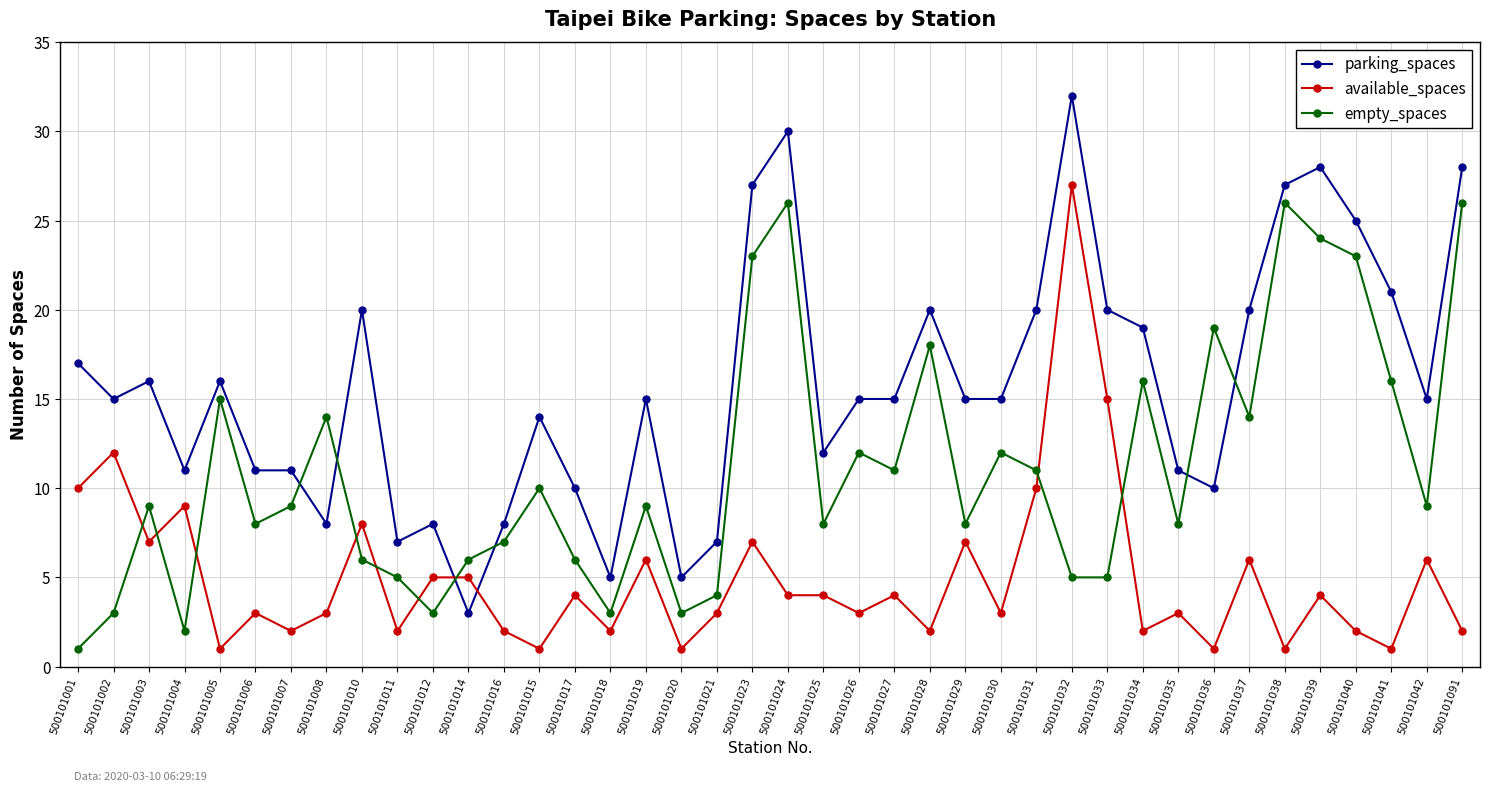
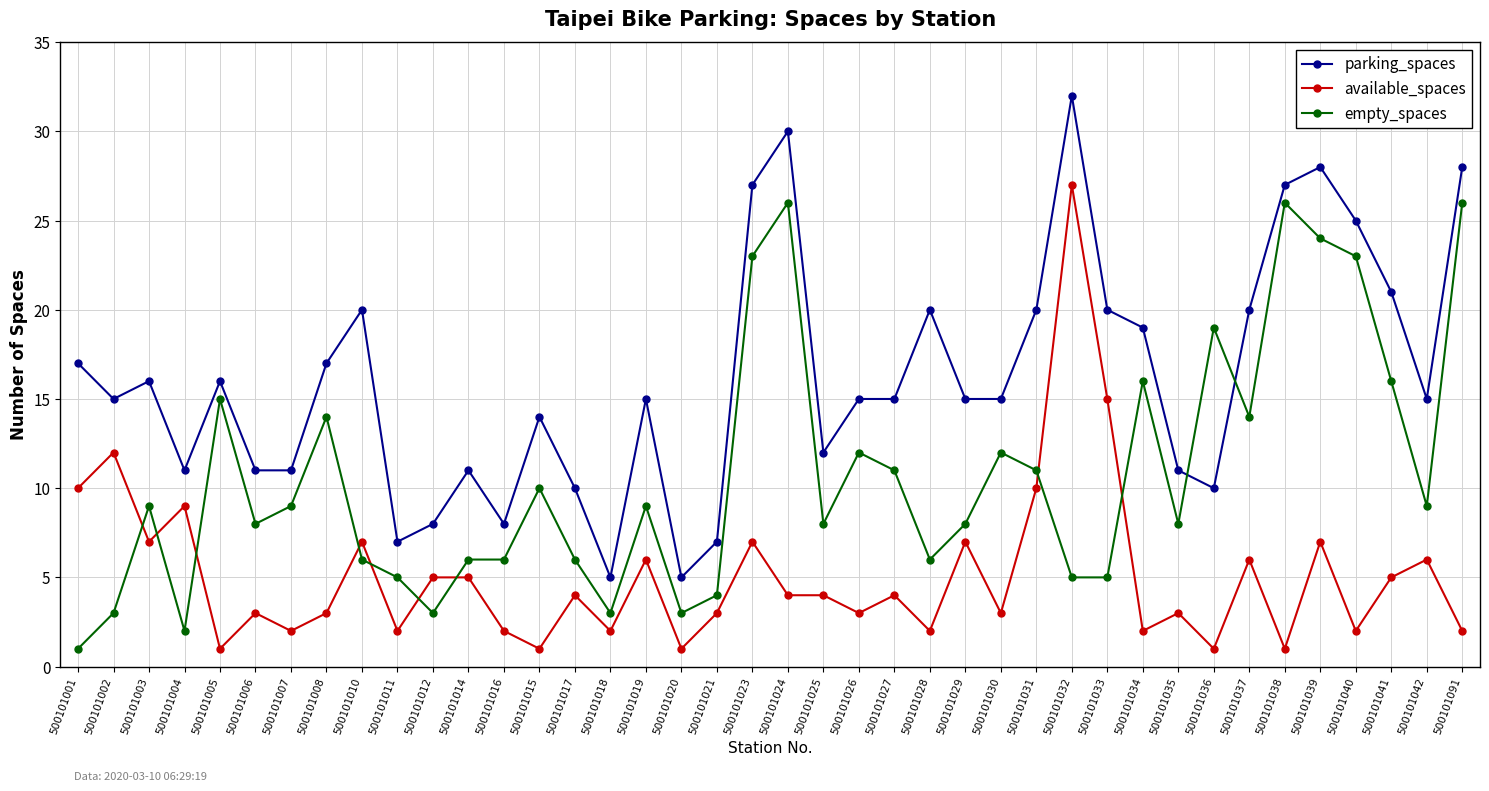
parking_spaces, 500101008: 8 -> 17
available_spaces, 500101010: 8 -> 7
parking_spaces, 500101014: 3 -> 11
empty_spaces, 500101016: 7 -> 6
empty_spaces, 500101028: 18 -> 6
available_spaces, 500101039: 4 -> 7
available_spaces, 500101041: 1 -> 5
